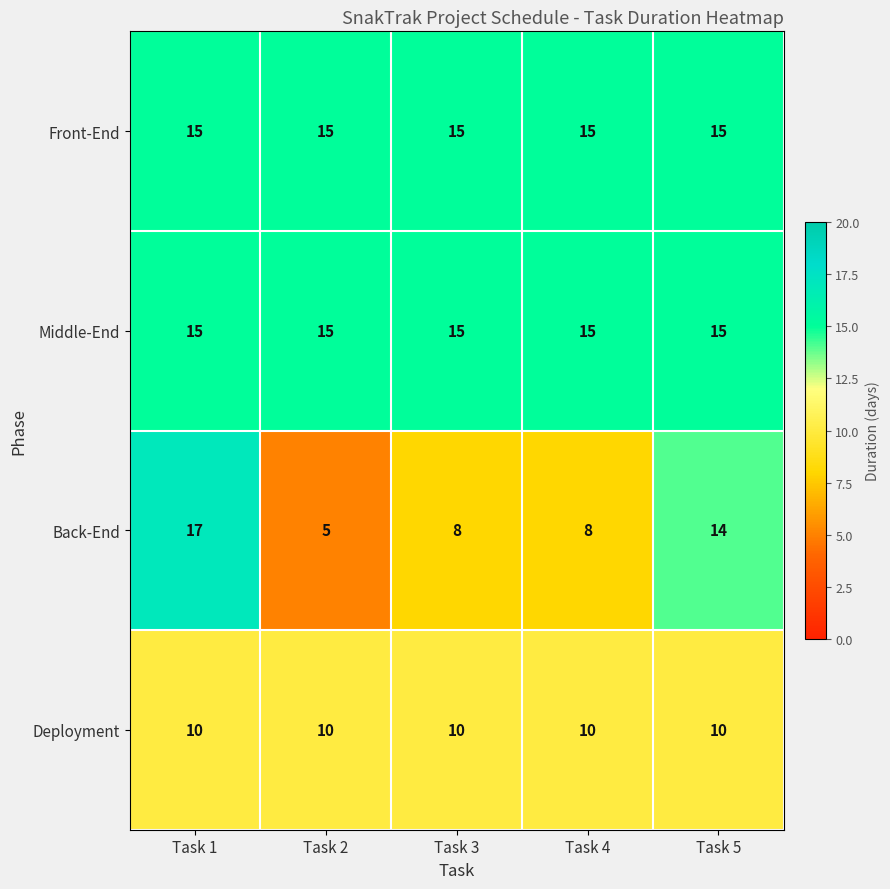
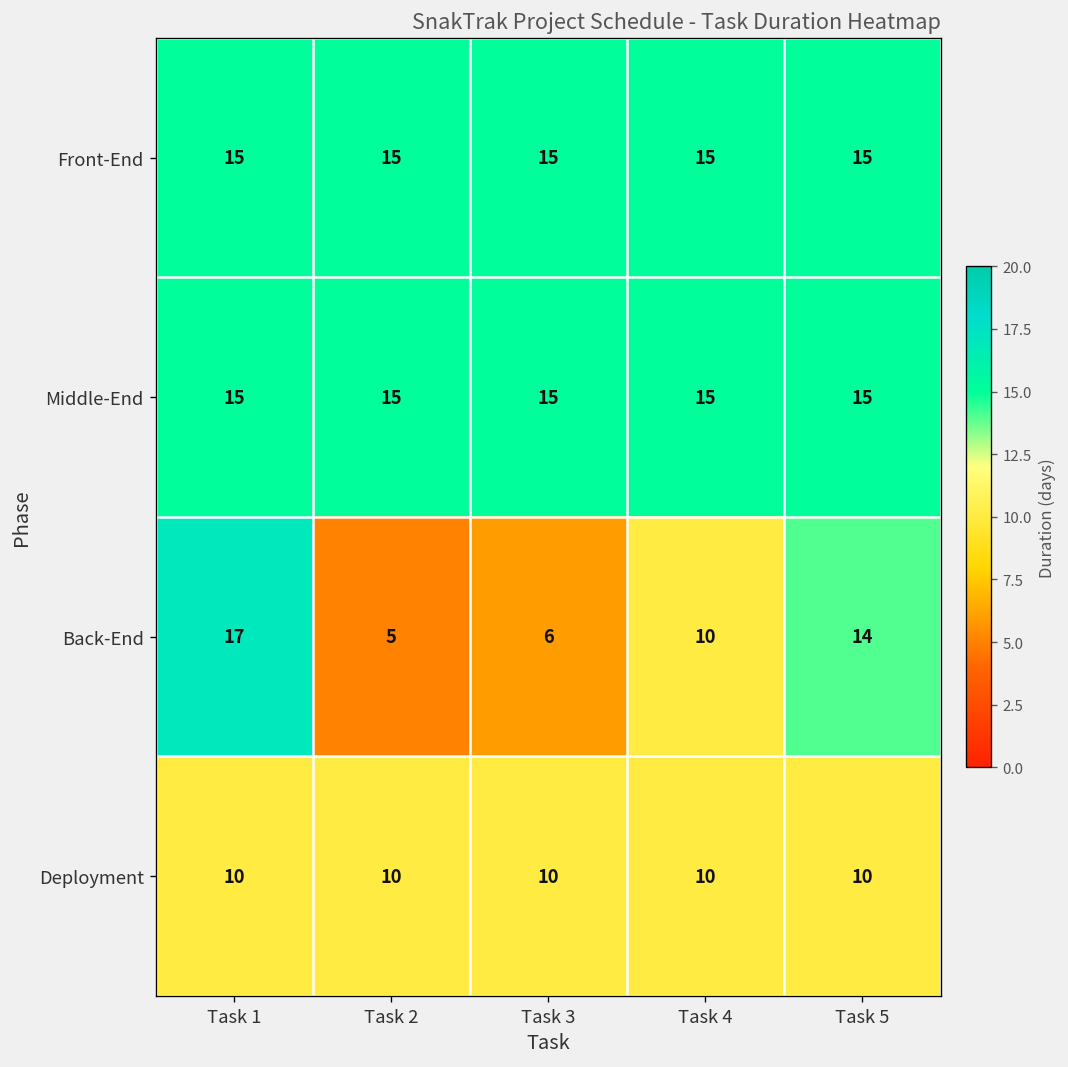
Back-End, Task 3: 8 -> 6
Back-End, Task 4: 8 -> 10
